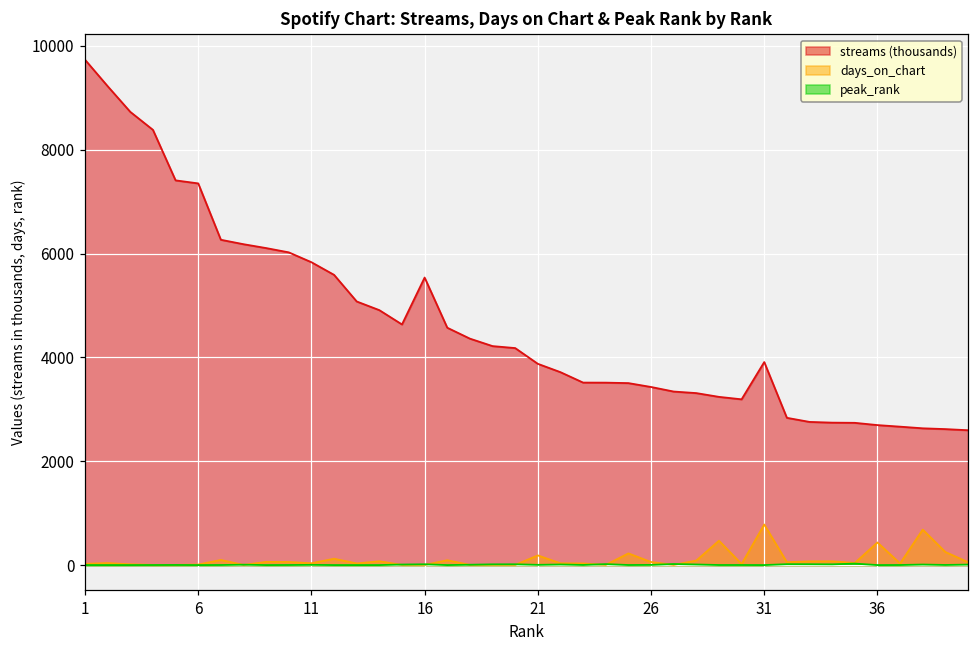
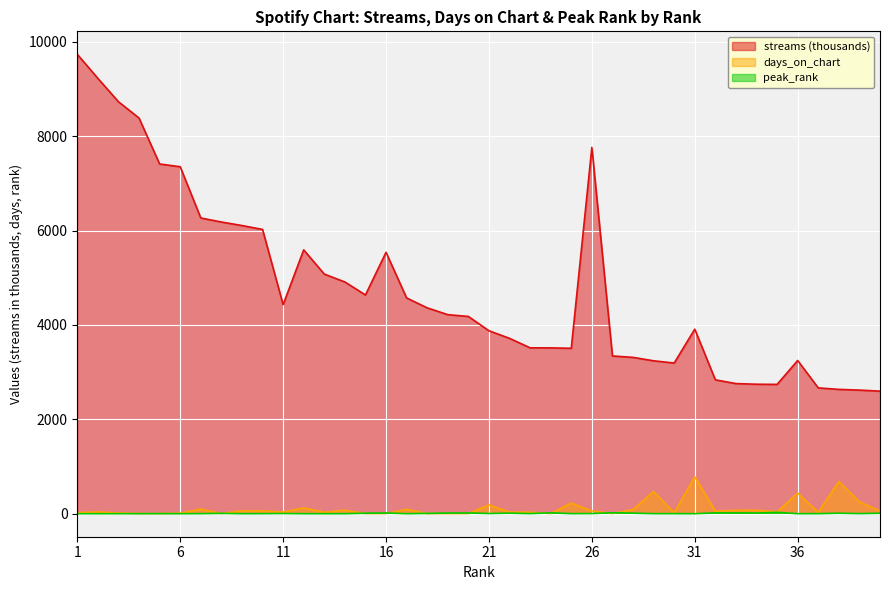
streams (thousands), 11: 5800 -> 4400
streams (thousands), 26: 3400 -> 7800
streams (thousands), 36: 2700 -> 3200
